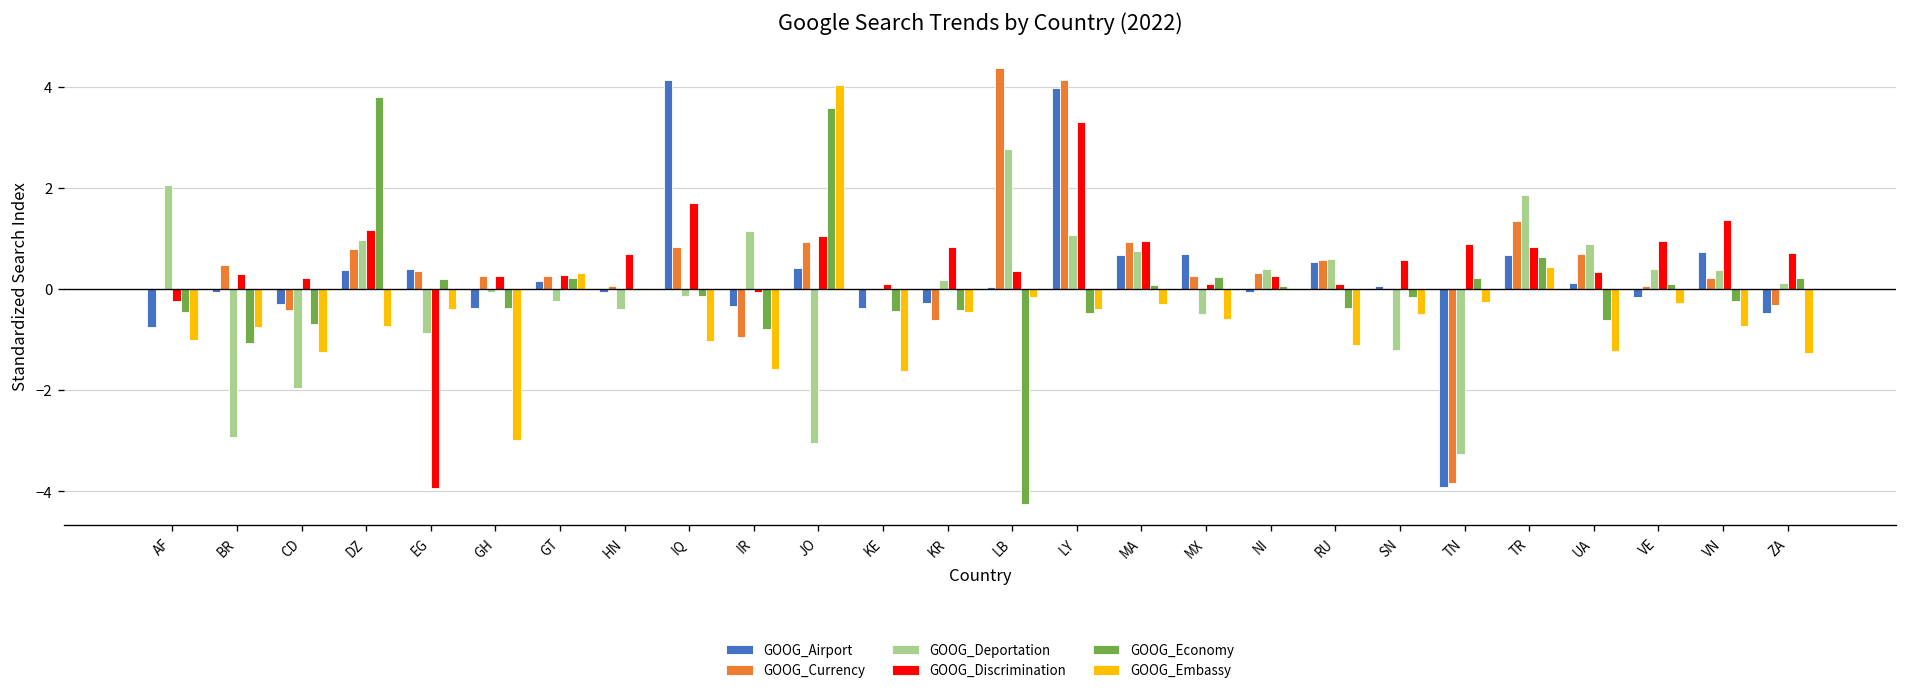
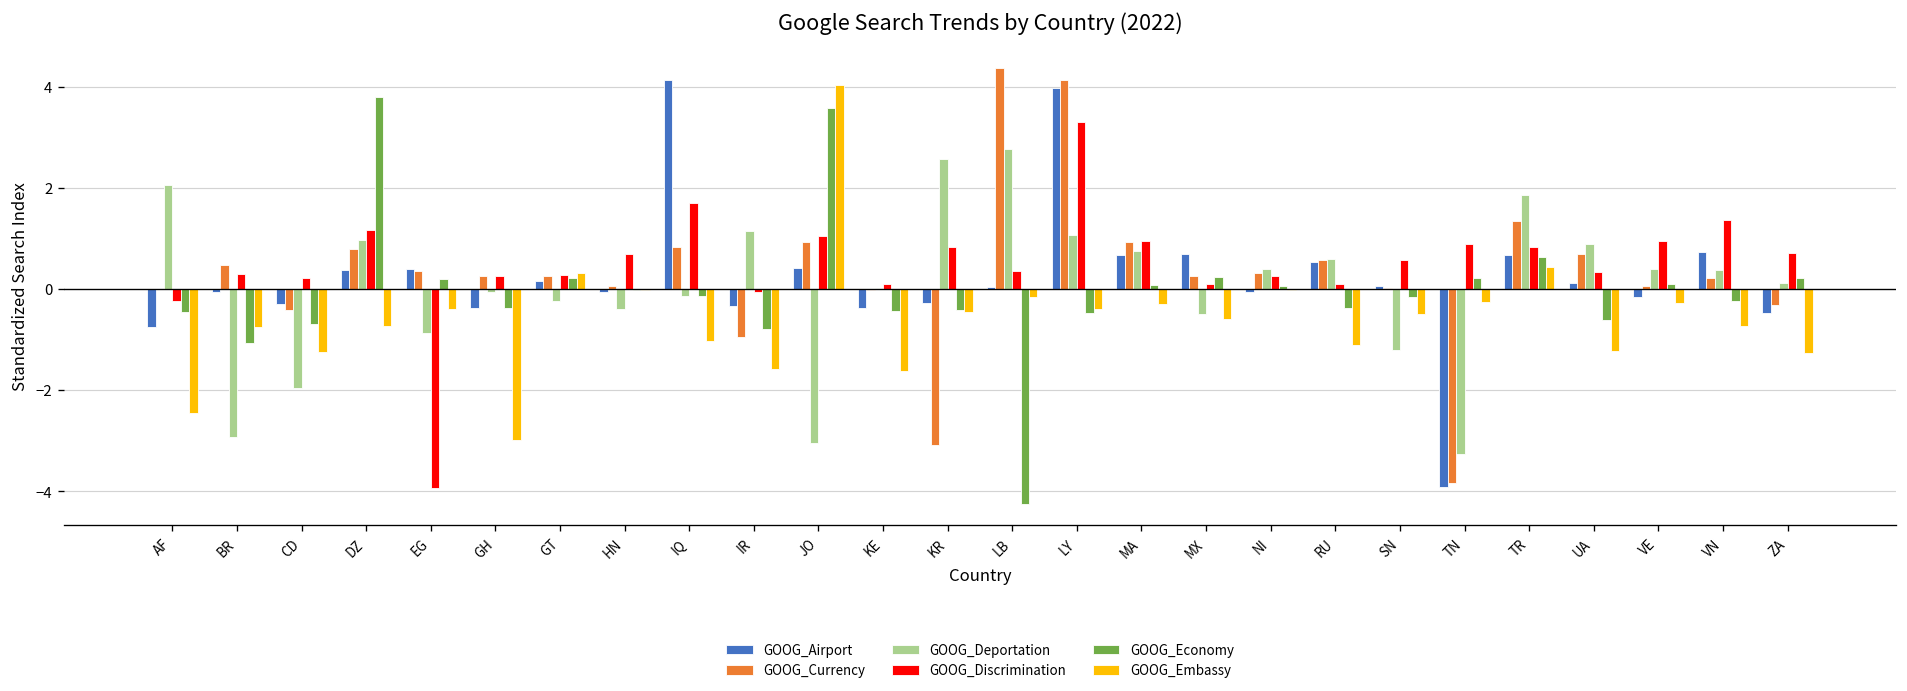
GOOG_Embassy, AF: -1.0 -> -2.4
GOOG_Currency, KR: -0.6 -> -3.1
GOOG_Deportation, KR: 0.2 -> 2.6
